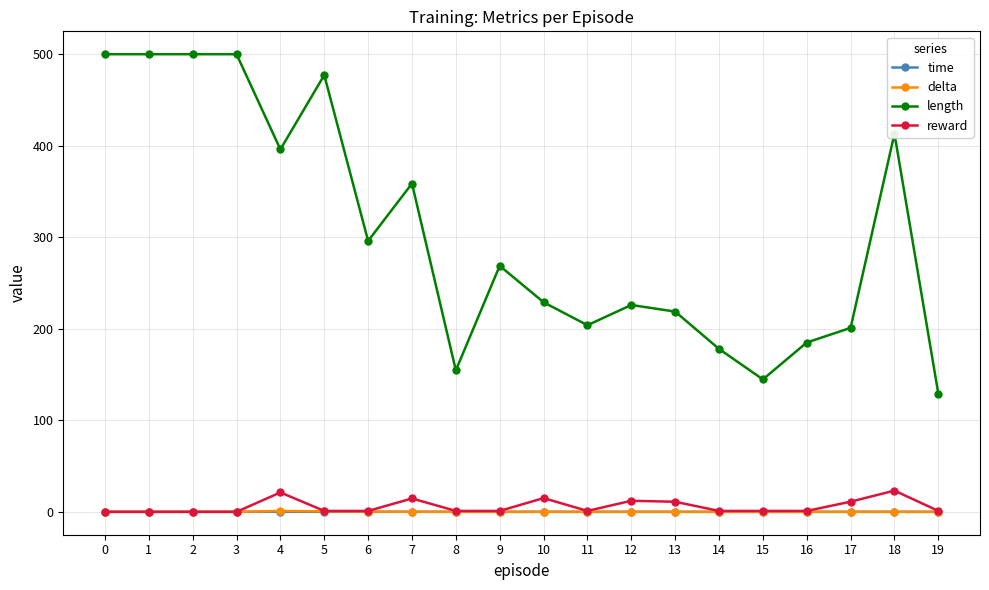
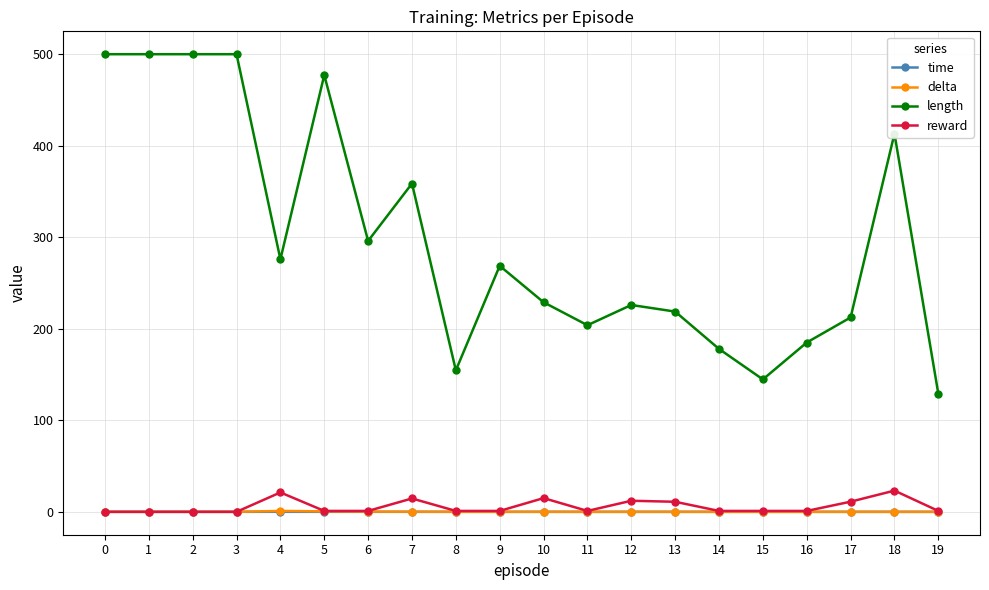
length, 4: 400 -> 280
length, 17: 200 -> 210
